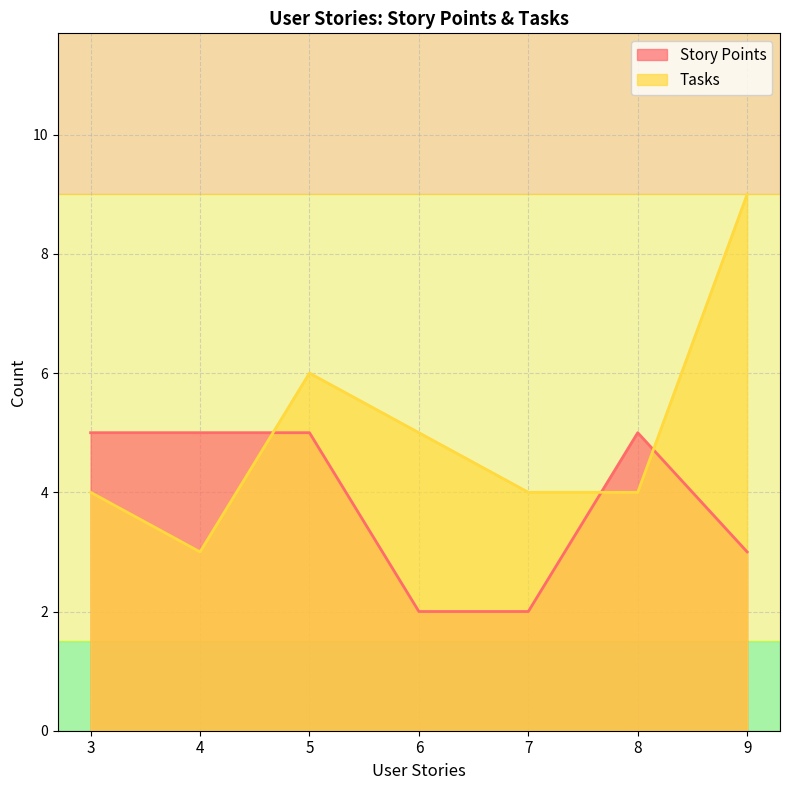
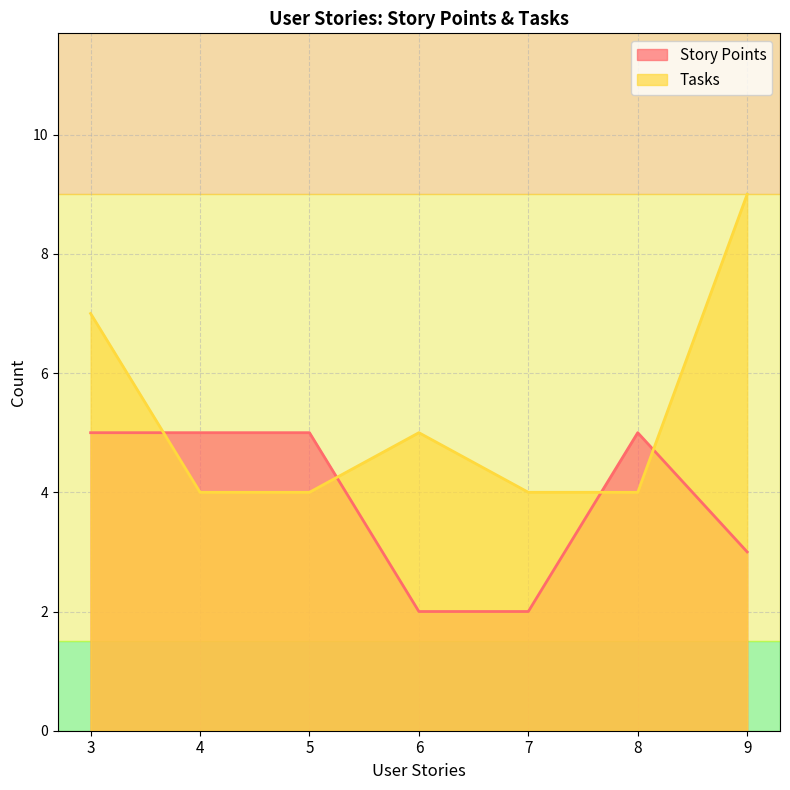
Tasks, 3: 4 -> 7
Tasks, 4: 3 -> 4
Tasks, 5: 6 -> 4
